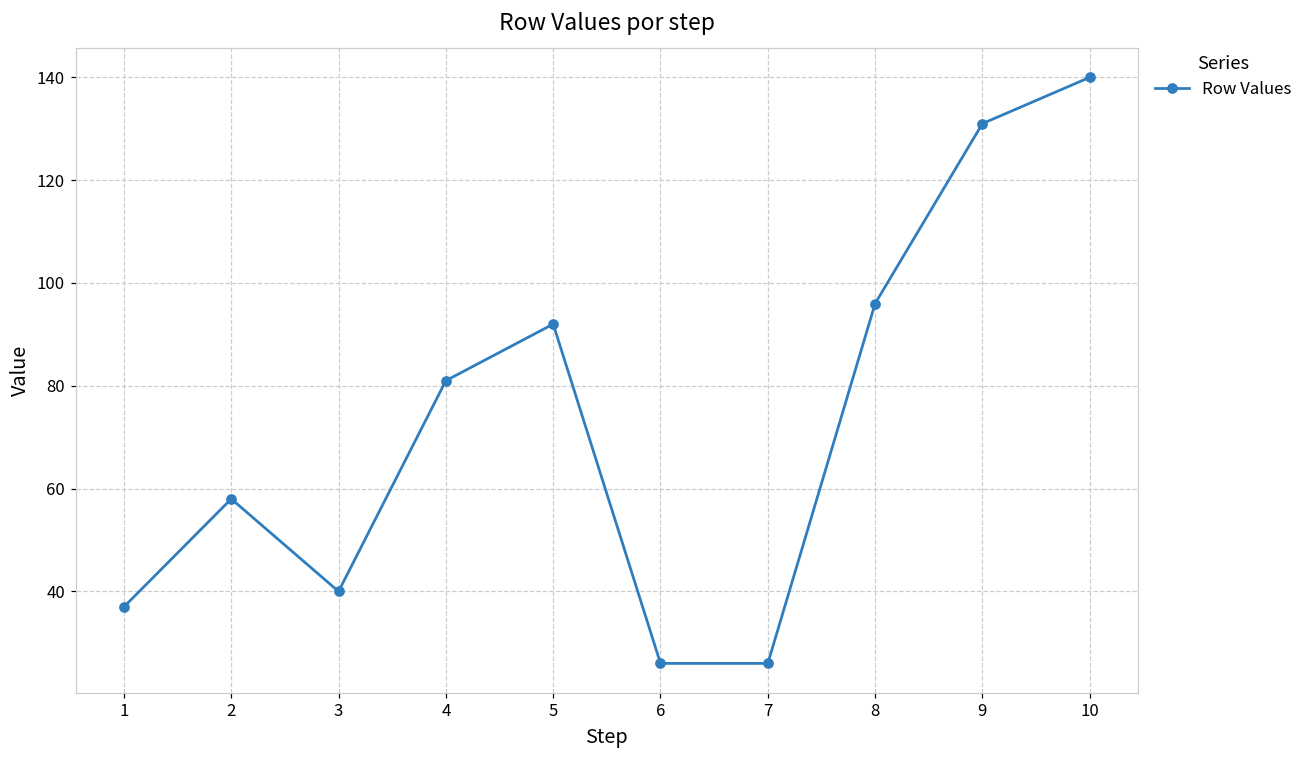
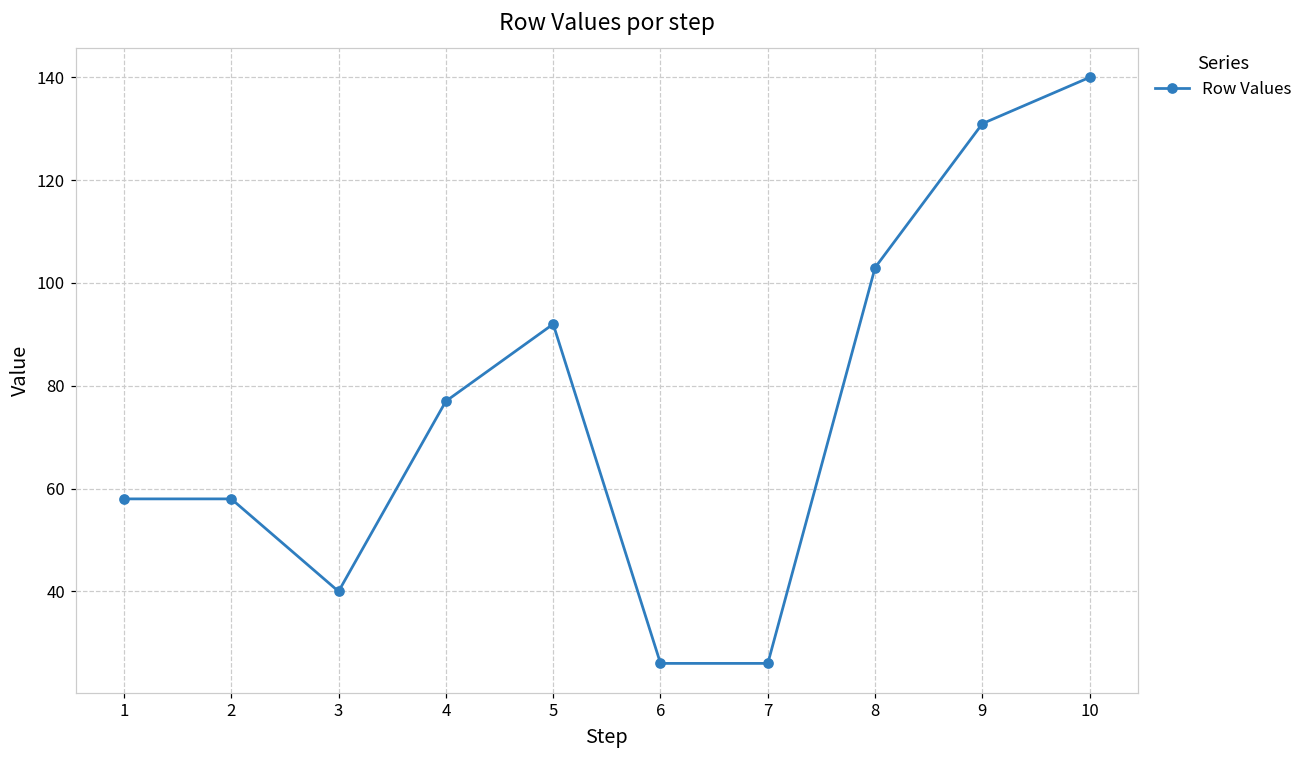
1: 37 -> 58
4: 81 -> 77
8: 96 -> 103
